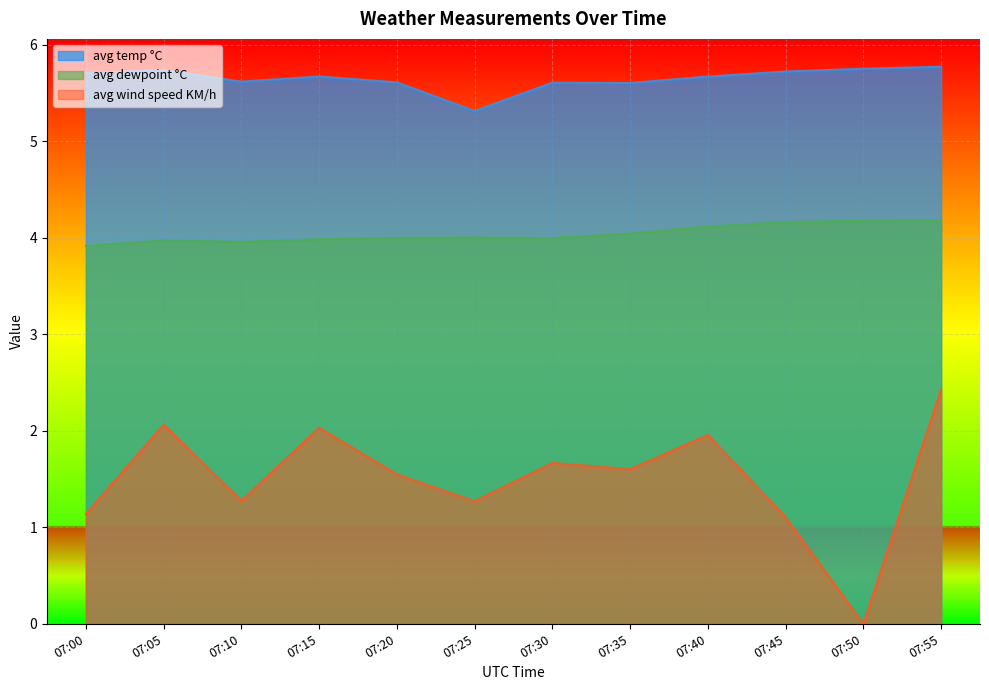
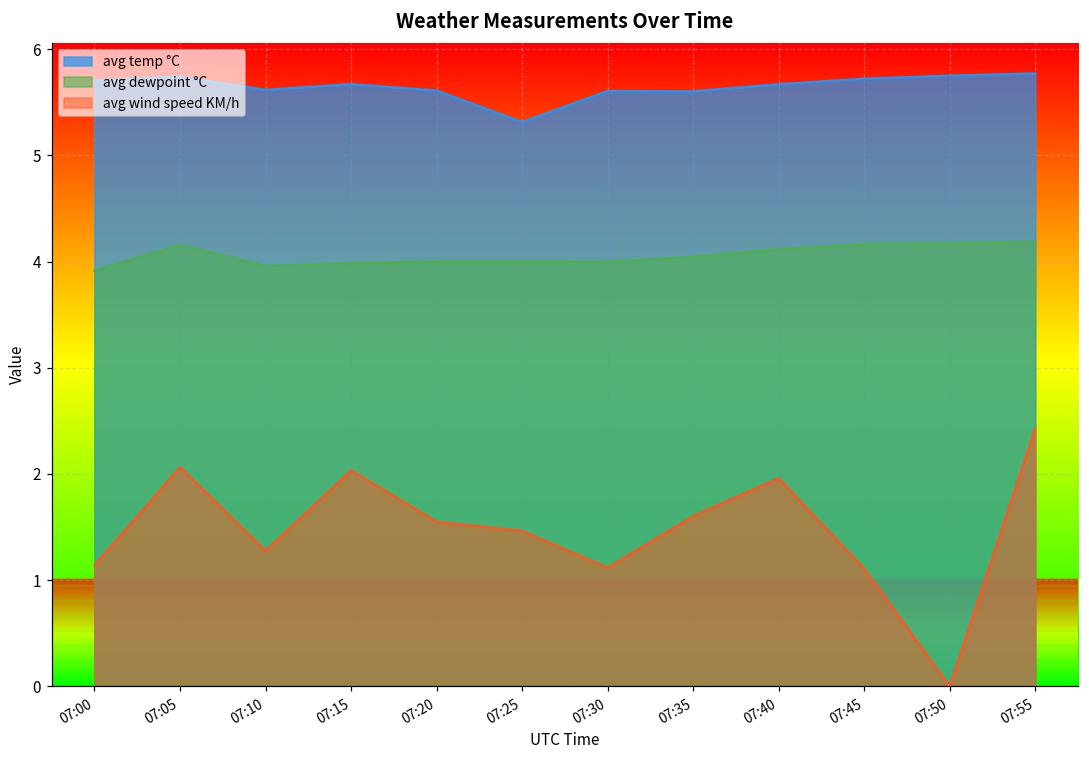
avg dewpoint °C, 07:05: 4.0 -> 4.2
avg wind speed KM/h, 07:25: 1.3 -> 1.5
avg wind speed KM/h, 07:30: 1.7 -> 1.1
